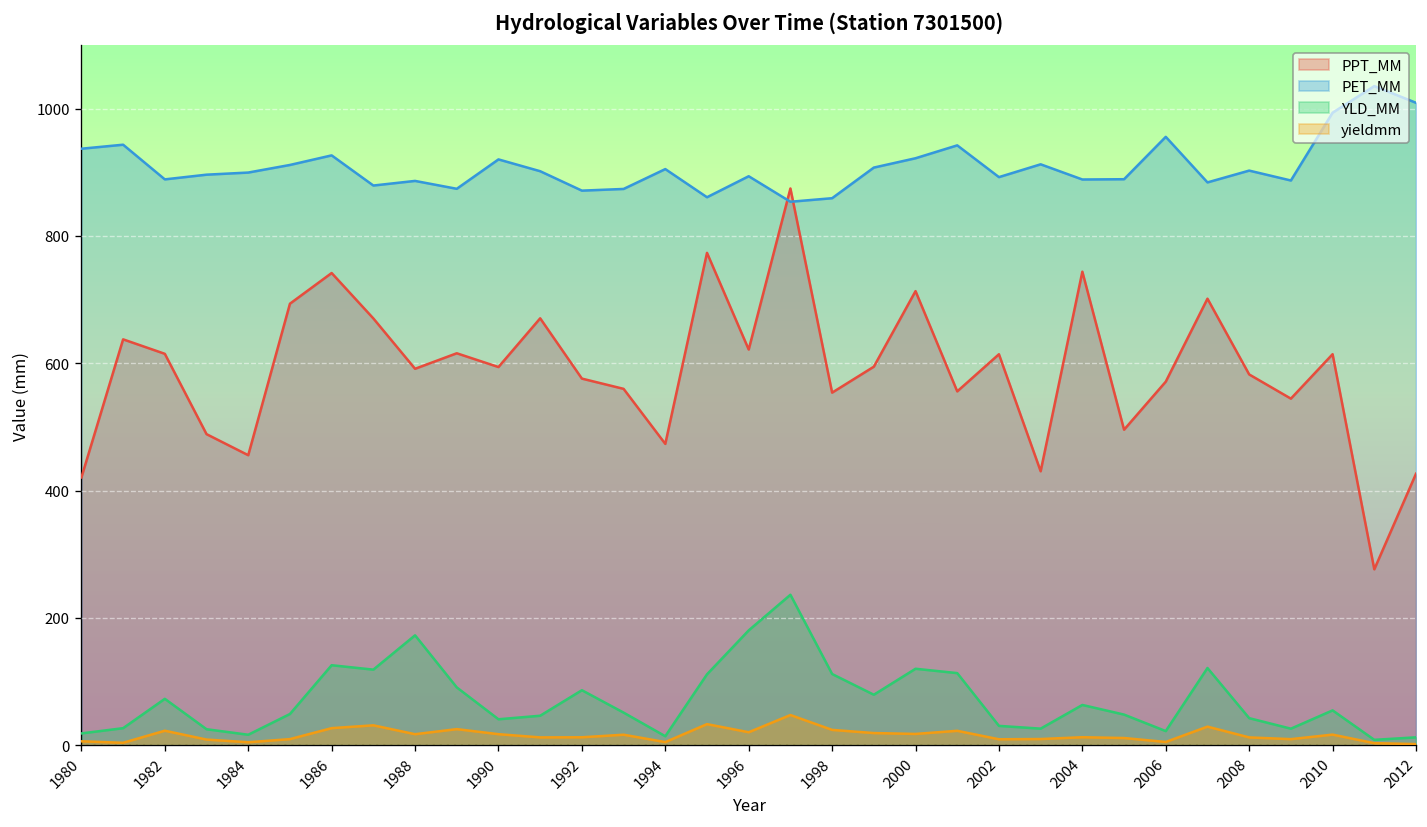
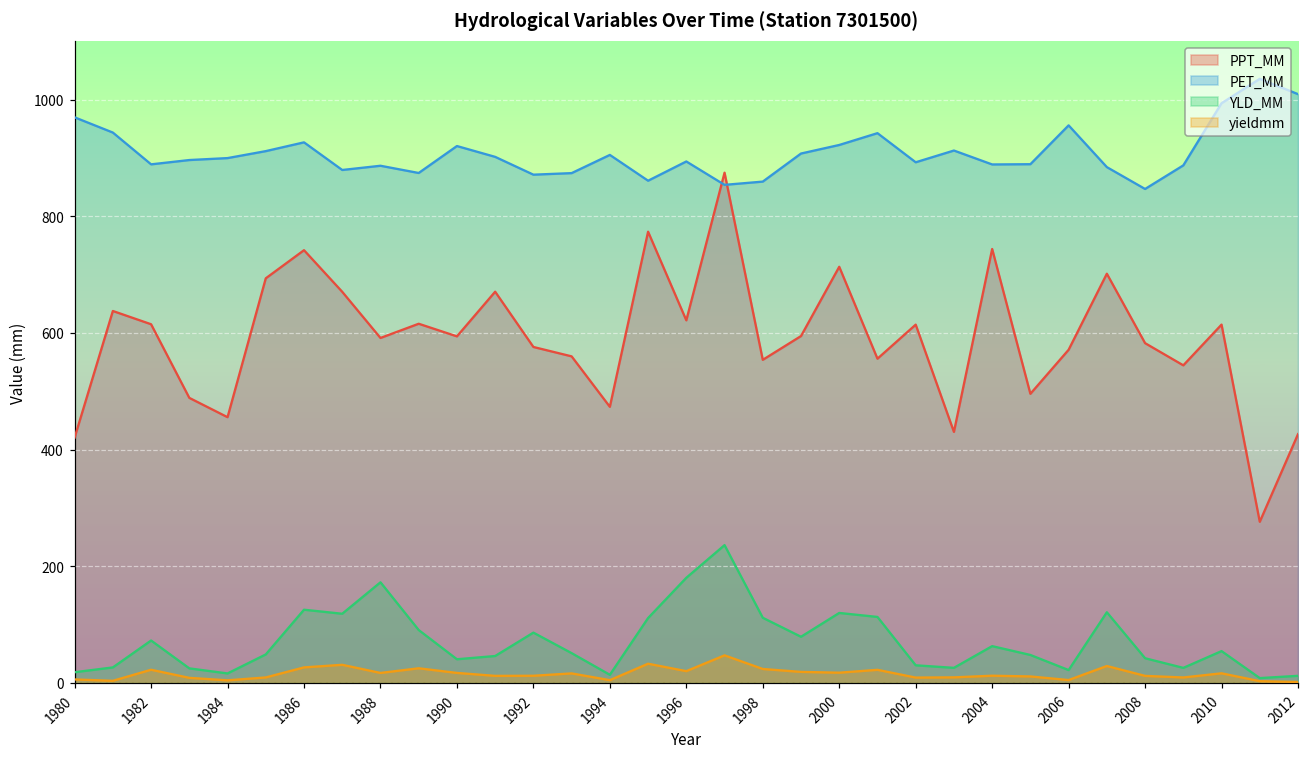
PET_MM, 1980: 940 -> 970
PET_MM, 2008: 900 -> 850
